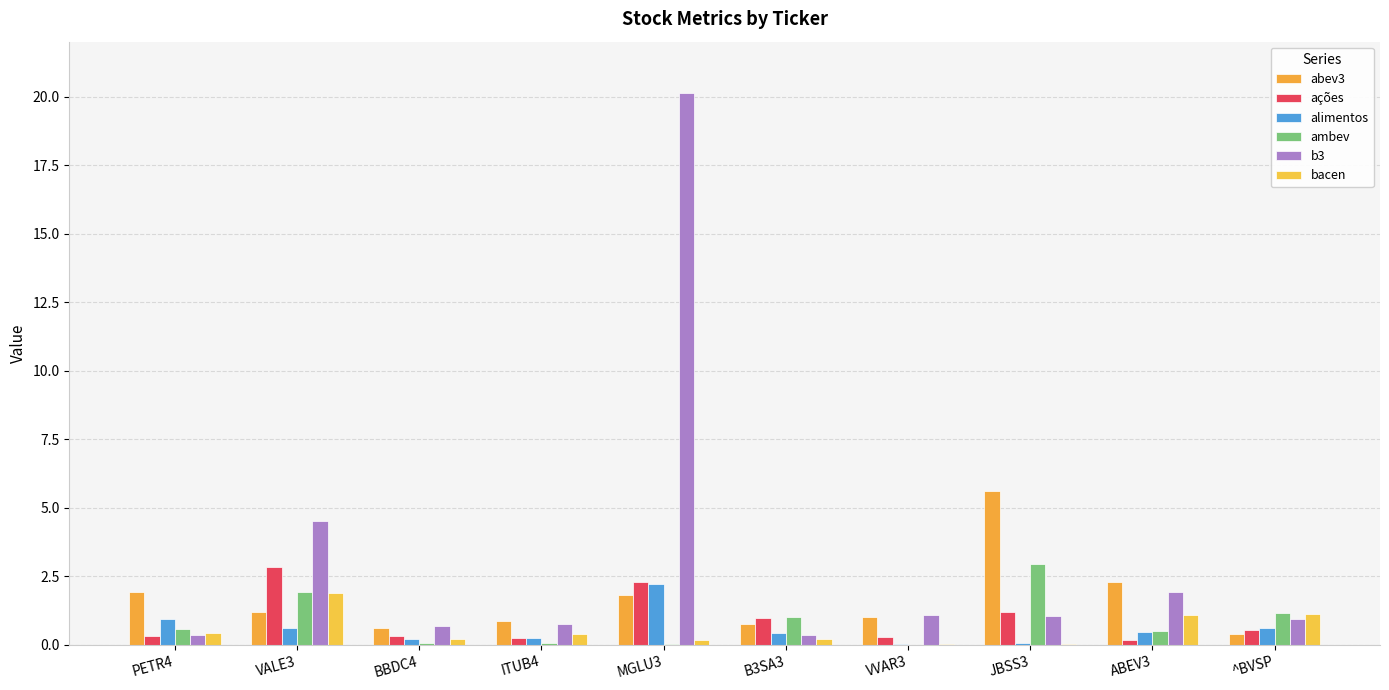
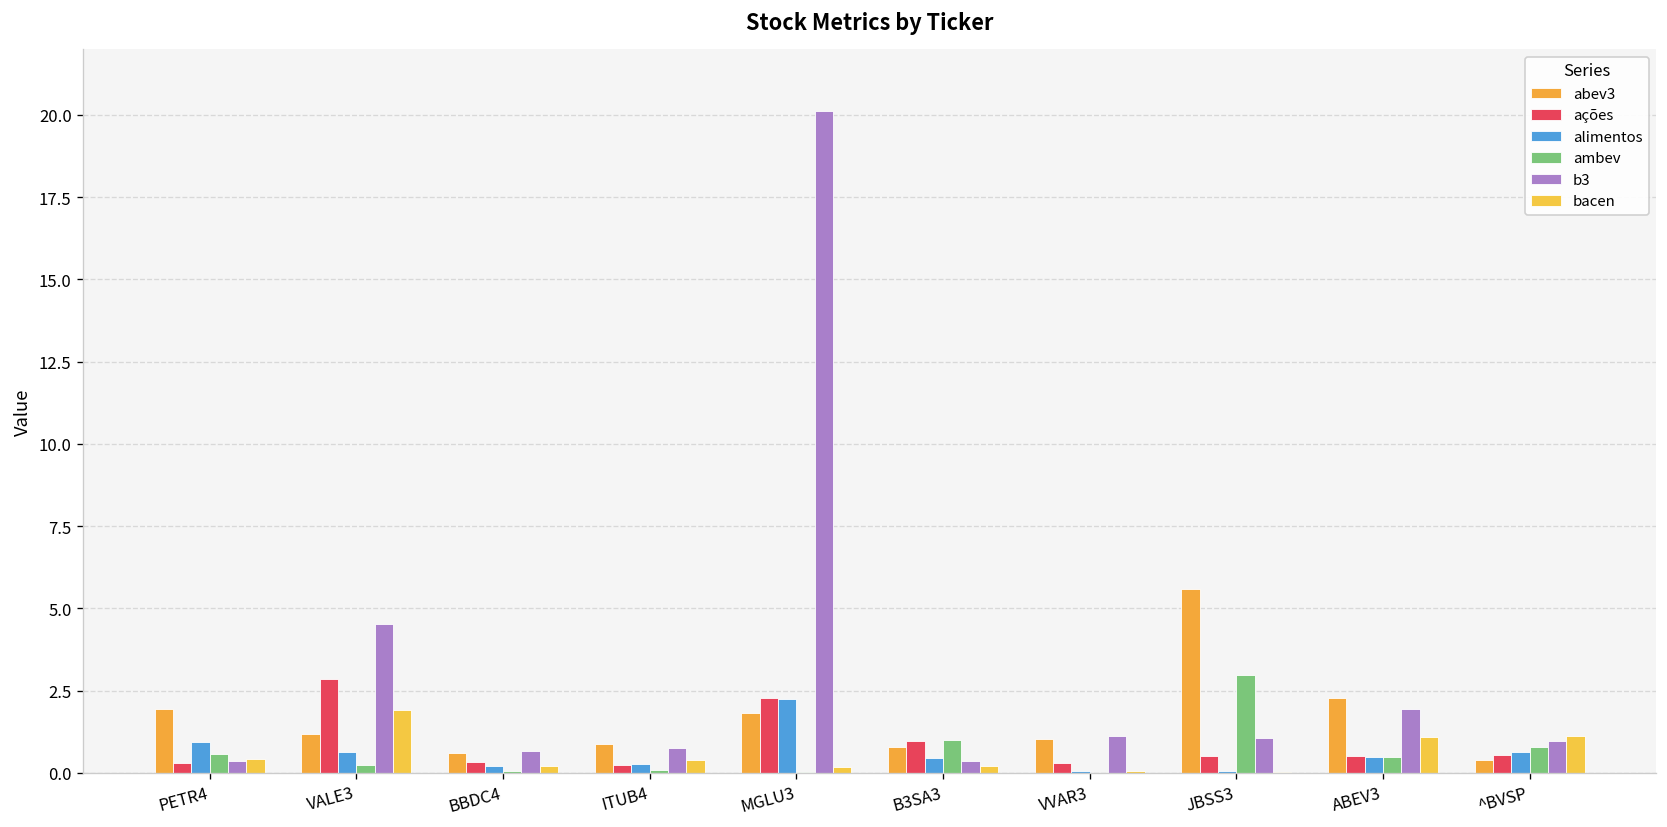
ambev, VALE3: 1.9 -> 0.2
ações, JBSS3: 1.2 -> 0.5
ações, ABEV3: 0.2 -> 0.5
ambev, ^BVSP: 1.2 -> 0.8
